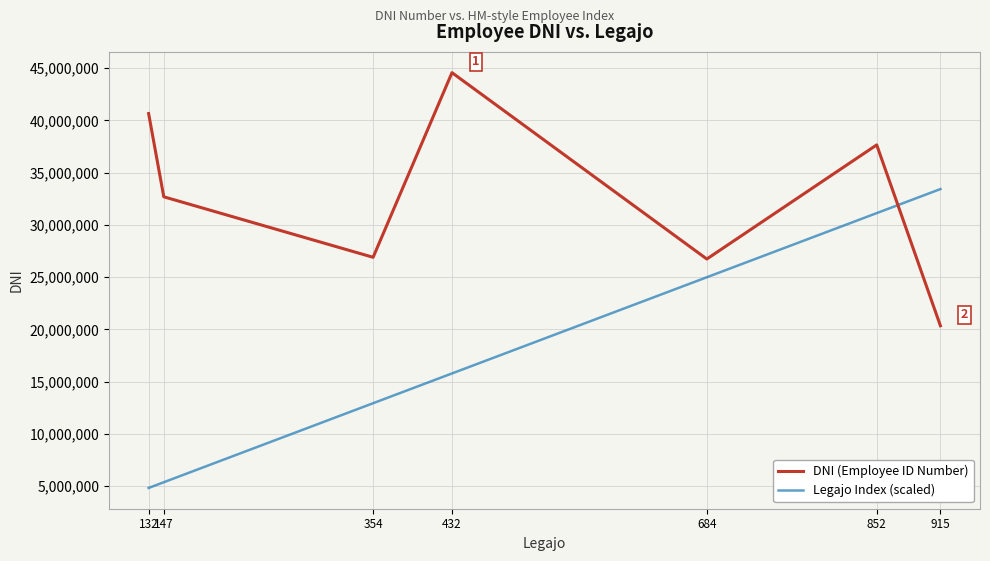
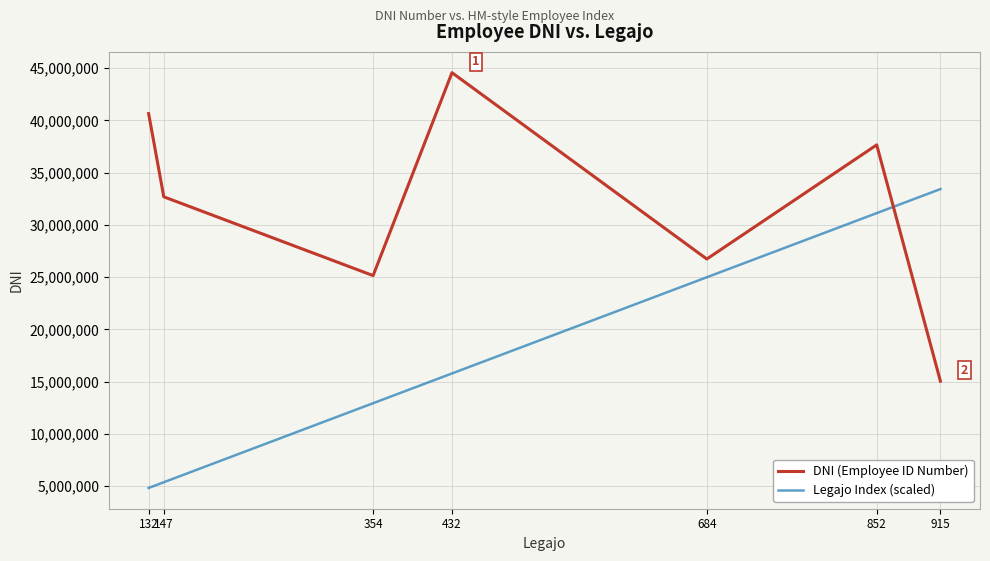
DNI (Employee ID Number), 354: 26,900,000 -> 25,100,000
DNI (Employee ID Number), 915: 20,300,000 -> 15,000,000
